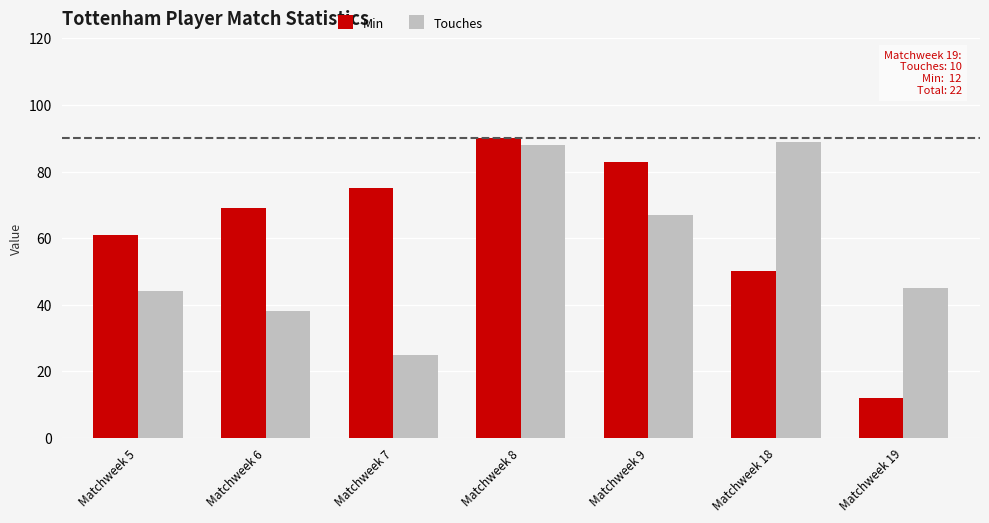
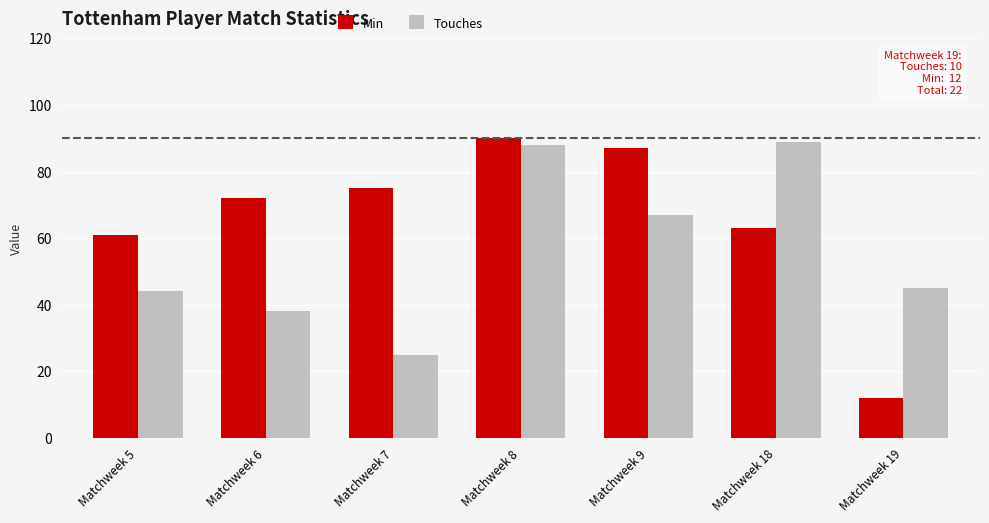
Min, Matchweek 6: 69 -> 72
Min, Matchweek 9: 83 -> 87
Min, Matchweek 18: 50 -> 63
